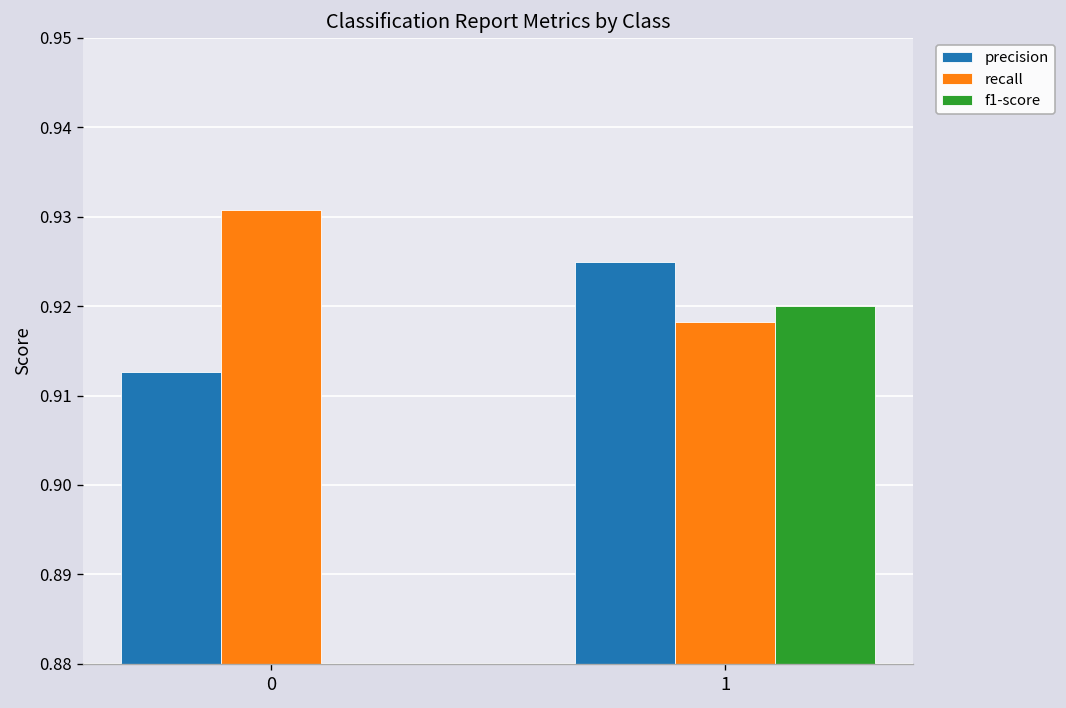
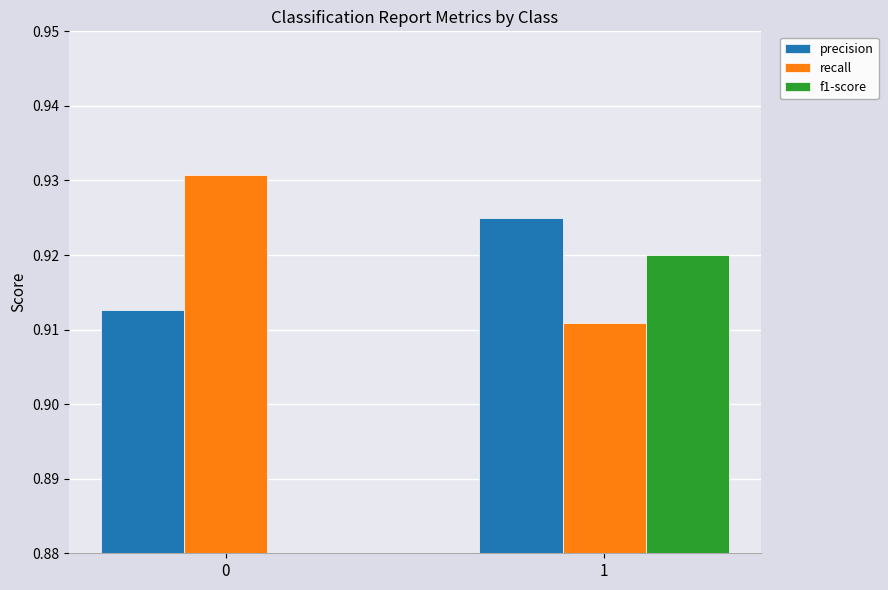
recall, 1: 0.918 -> 0.911
